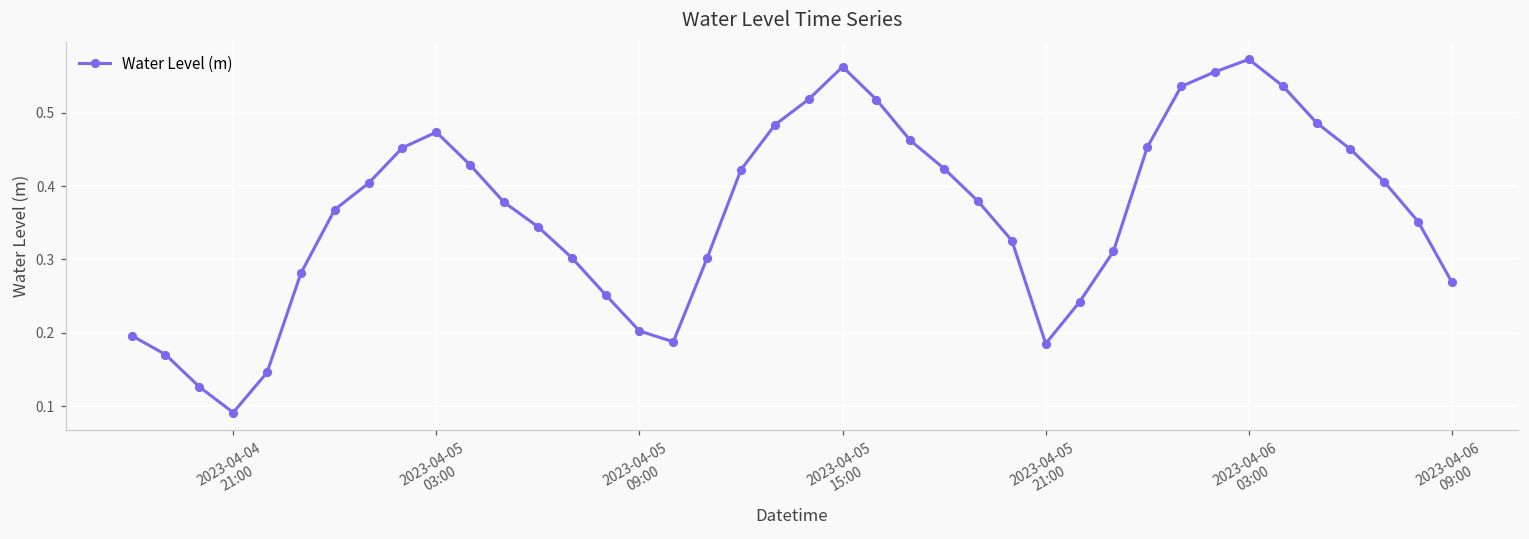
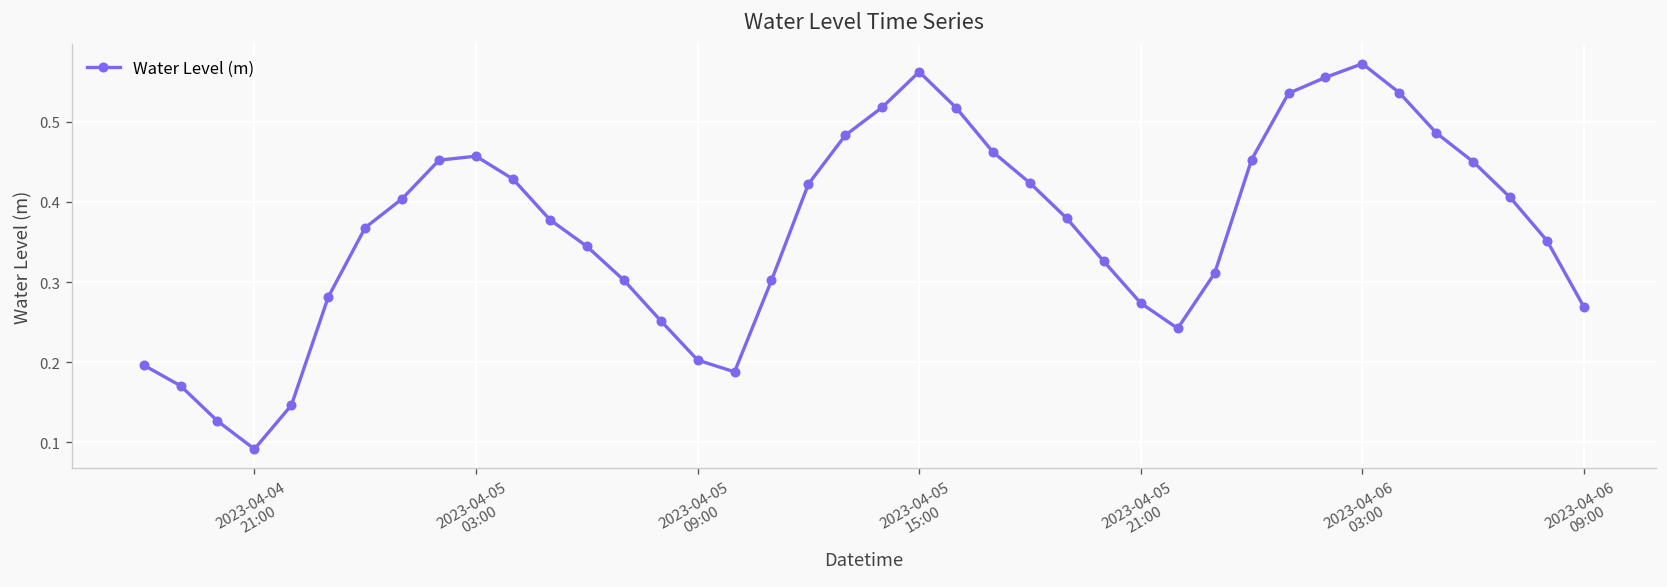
2023-04-05 03:00: 0.47 -> 0.46
2023-04-05 21:00: 0.19 -> 0.27
